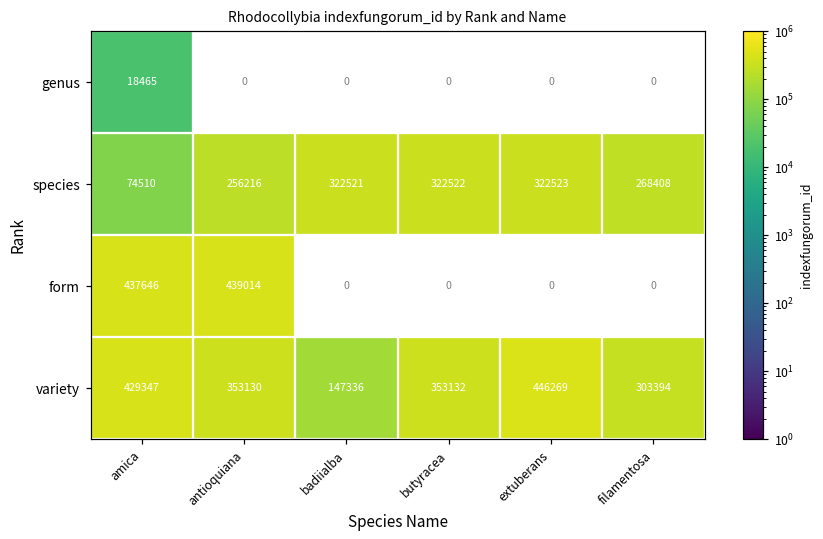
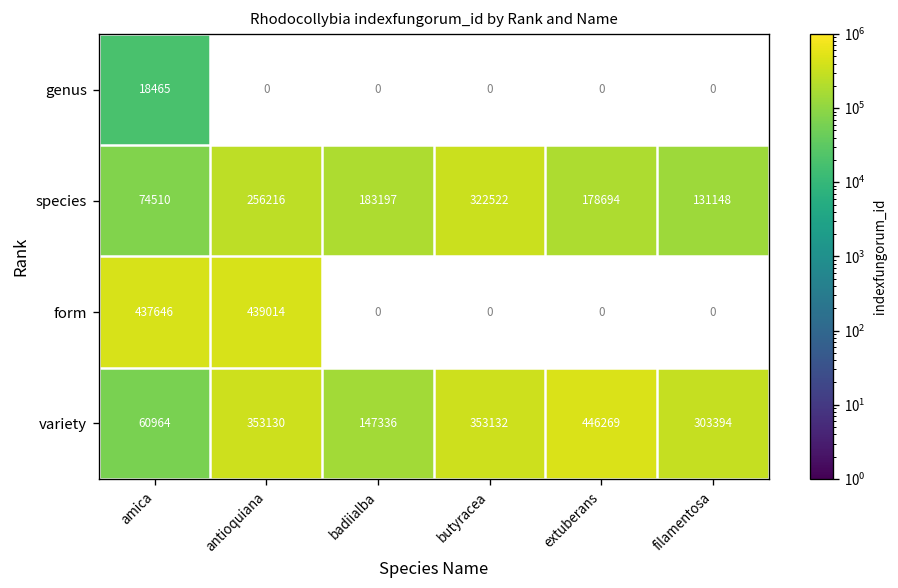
species, badiialba: 322521 -> 183197
species, extuberans: 322523 -> 178694
species, filamentosa: 268408 -> 131148
variety, amica: 429347 -> 60964
